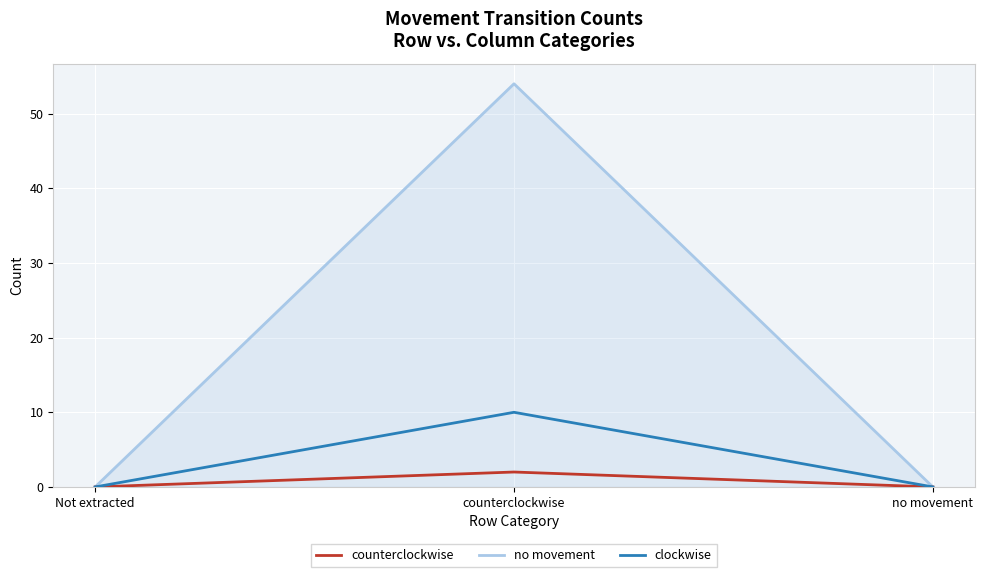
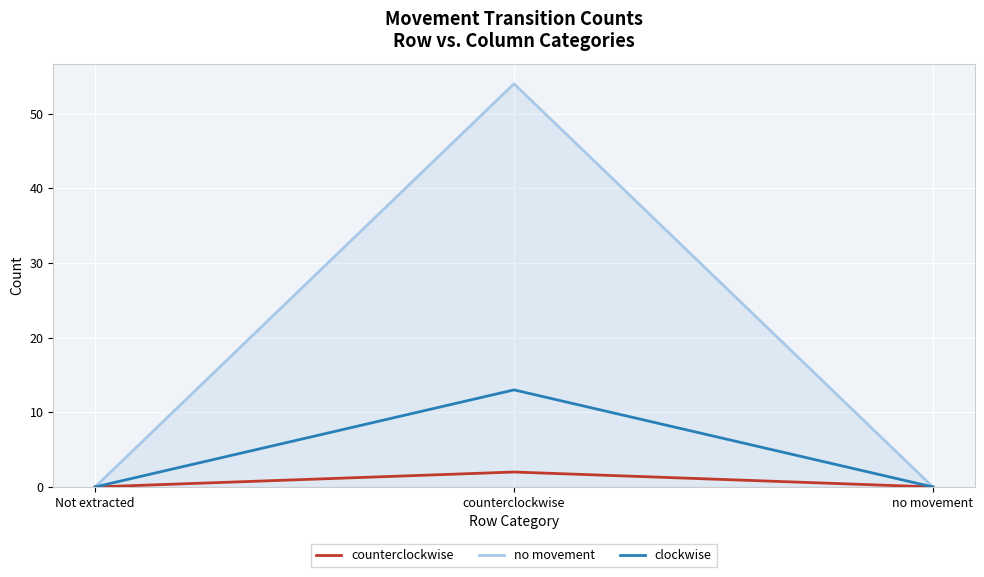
clockwise, counterclockwise: 10 -> 13
